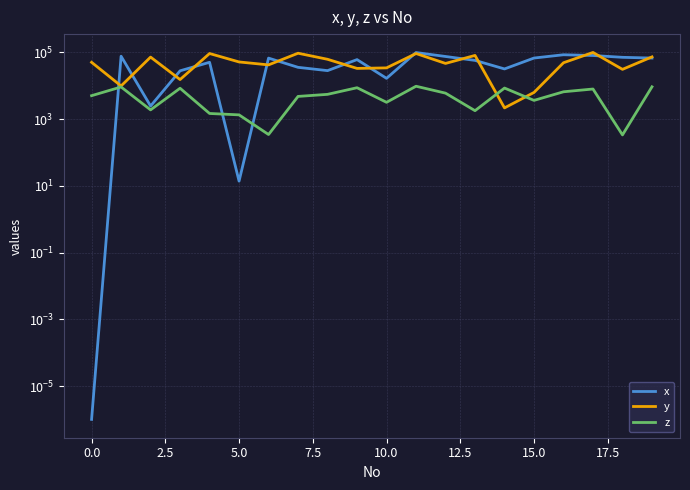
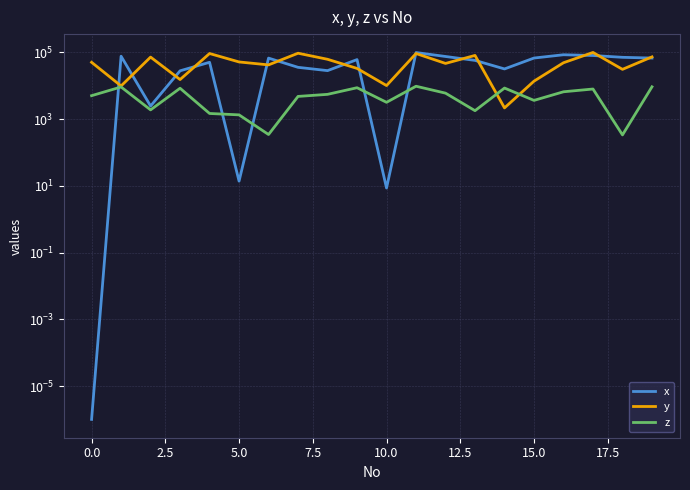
x, 10.0: 20000 -> 9
y, 10.0: 30000 -> 10000
y, 15.0: 6000 -> 14000
